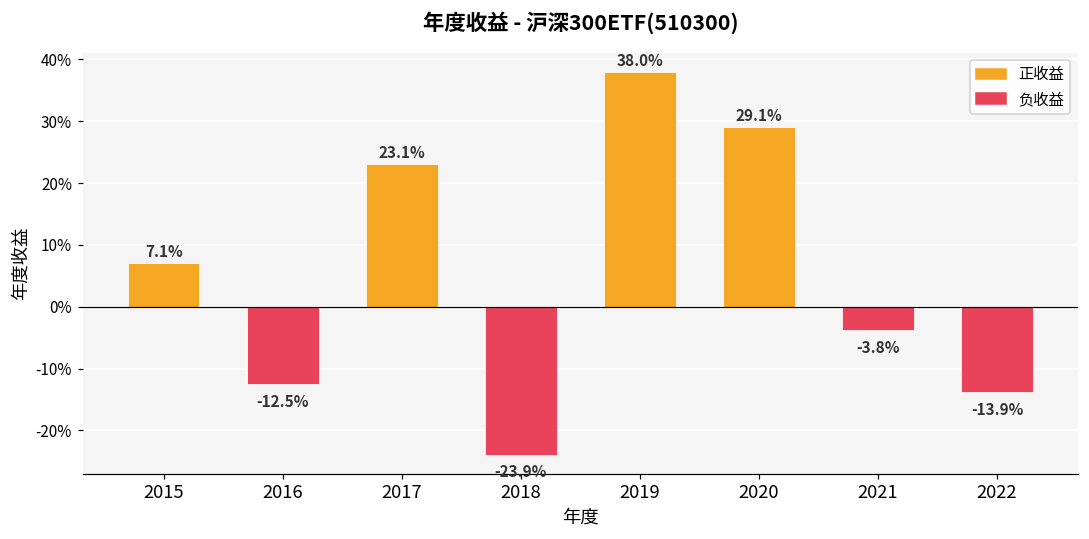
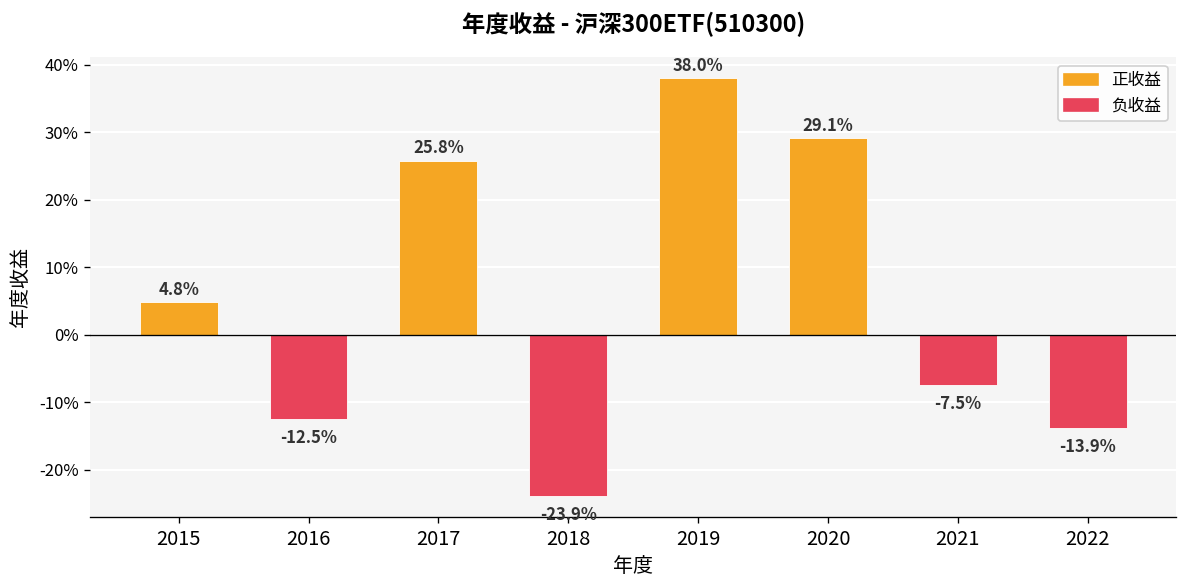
2015: 7.1% -> 4.8%
2017: 23.1% -> 25.8%
2021: -3.8% -> -7.5%
